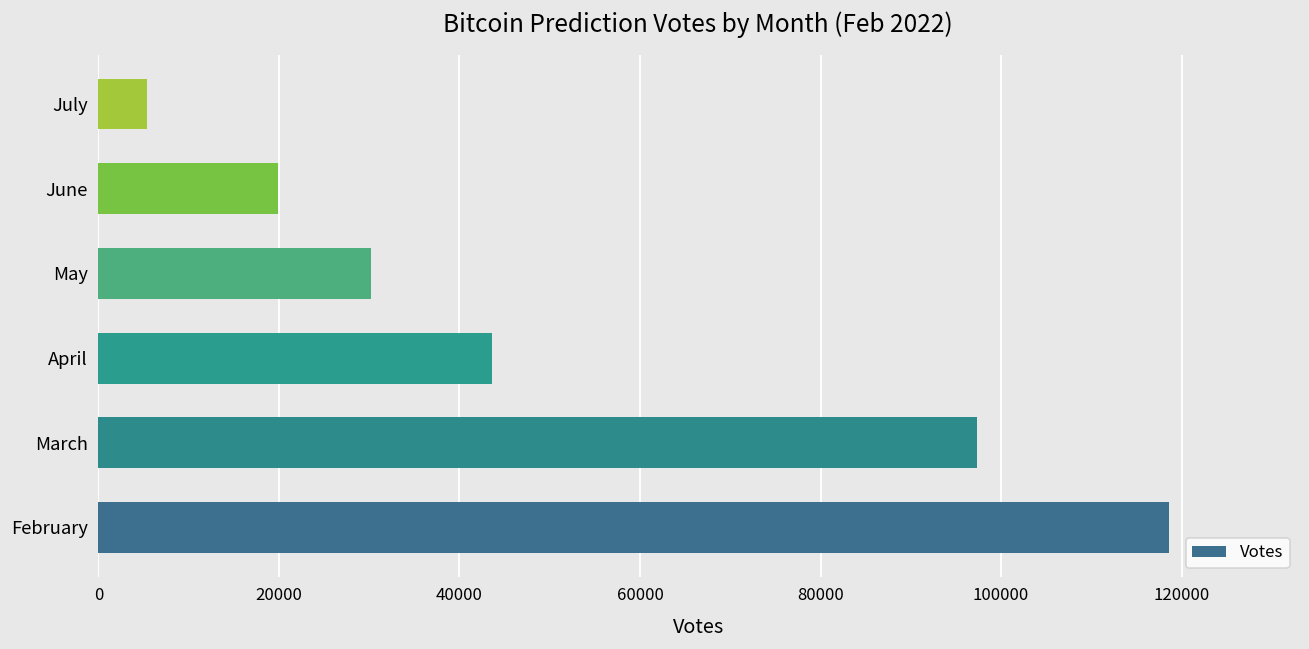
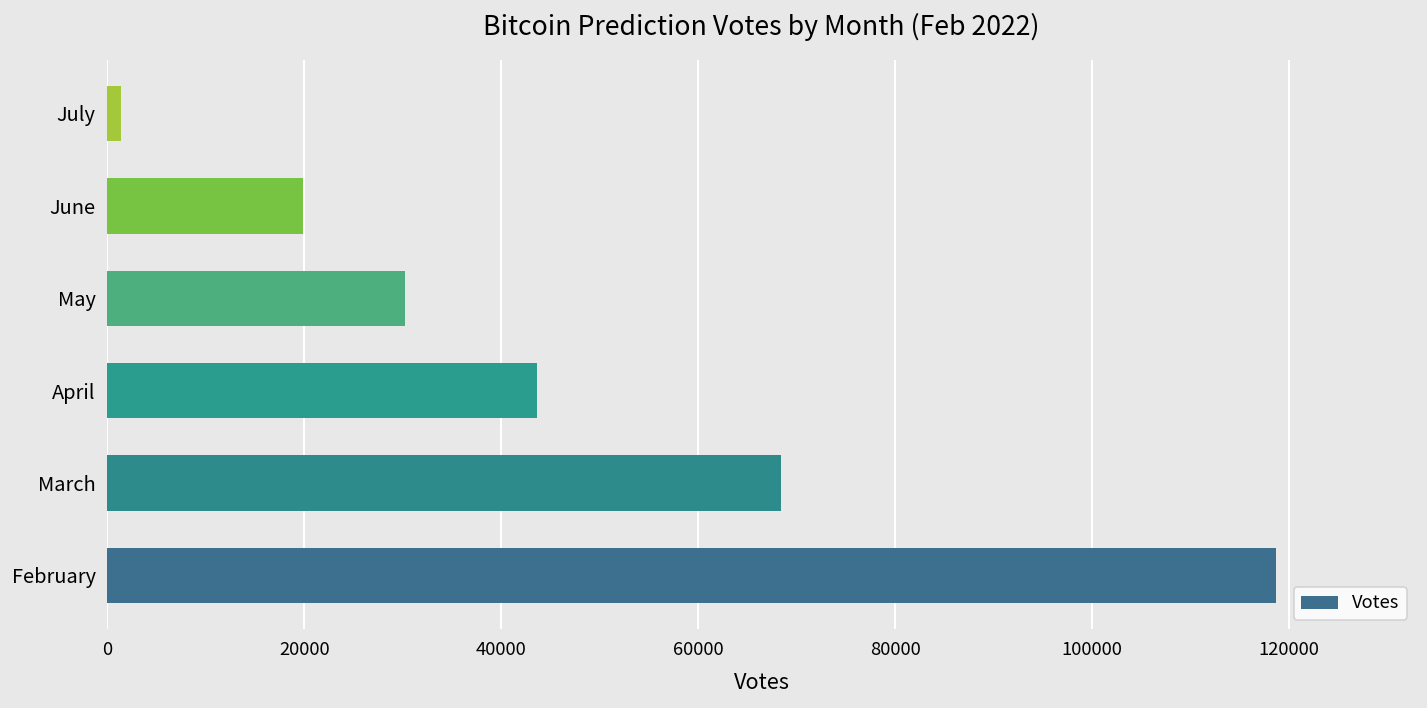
July: 5000 -> 1000
March: 97000 -> 68000
